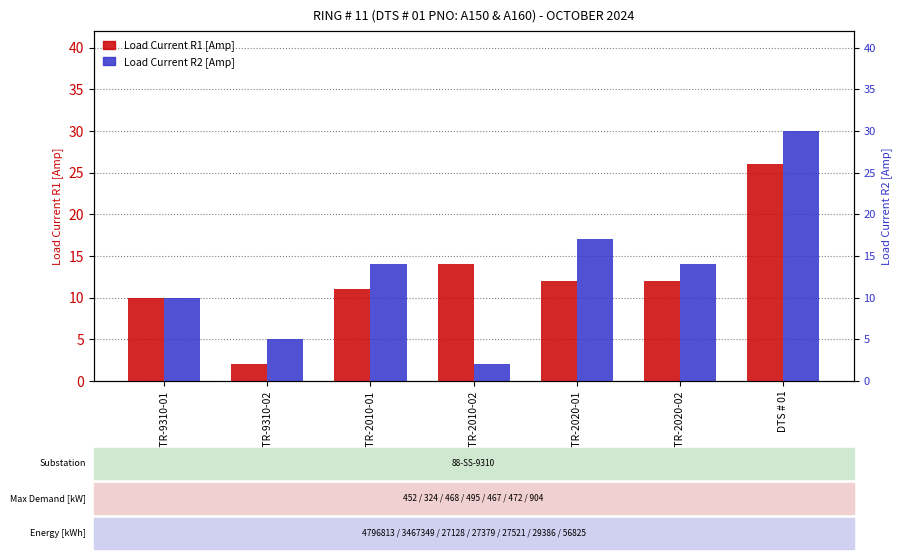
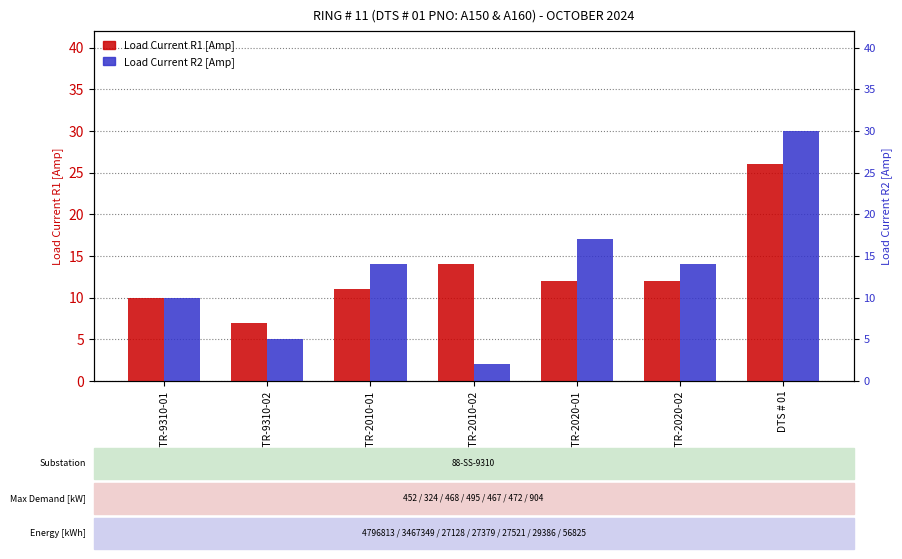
Load Current R1 [Amp], 88-TR-9310-02: 2 -> 7
